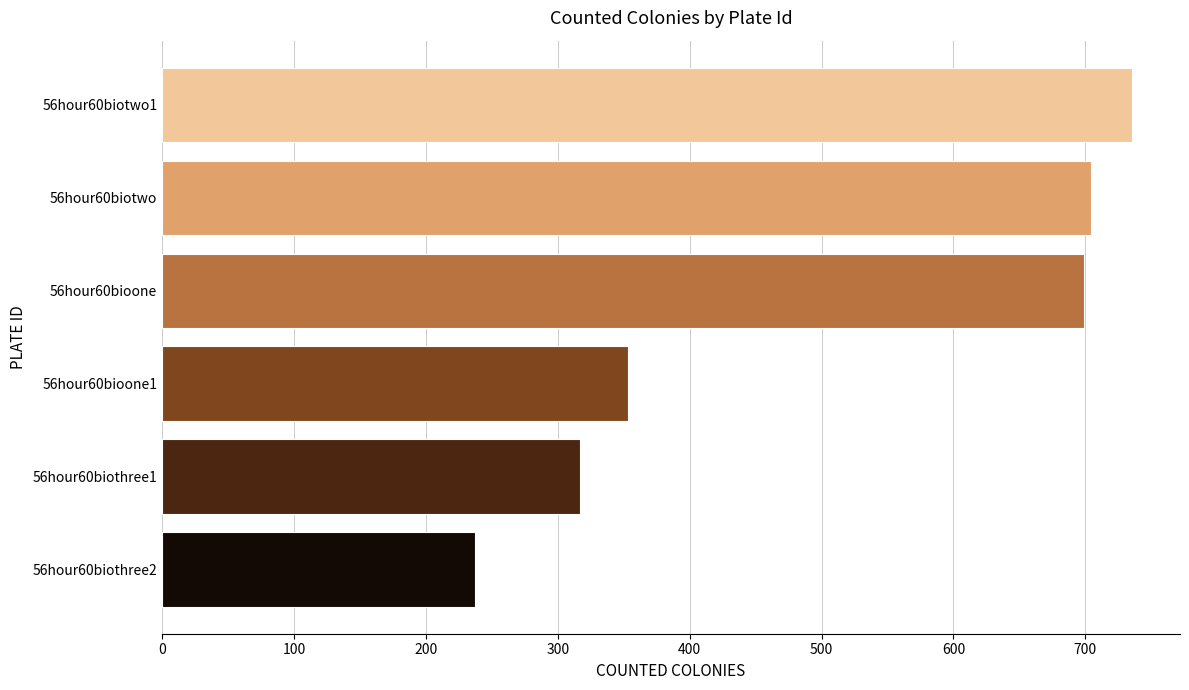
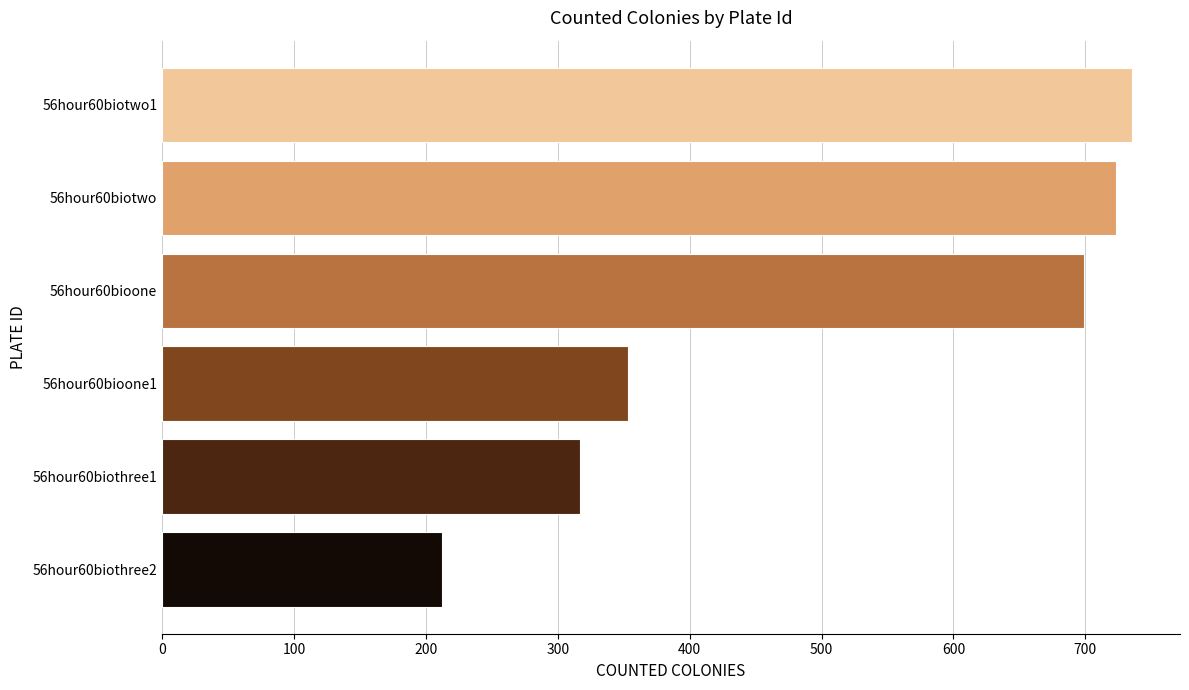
56hour60biotwo: 704 -> 723
56hour60biothree2: 237 -> 212
